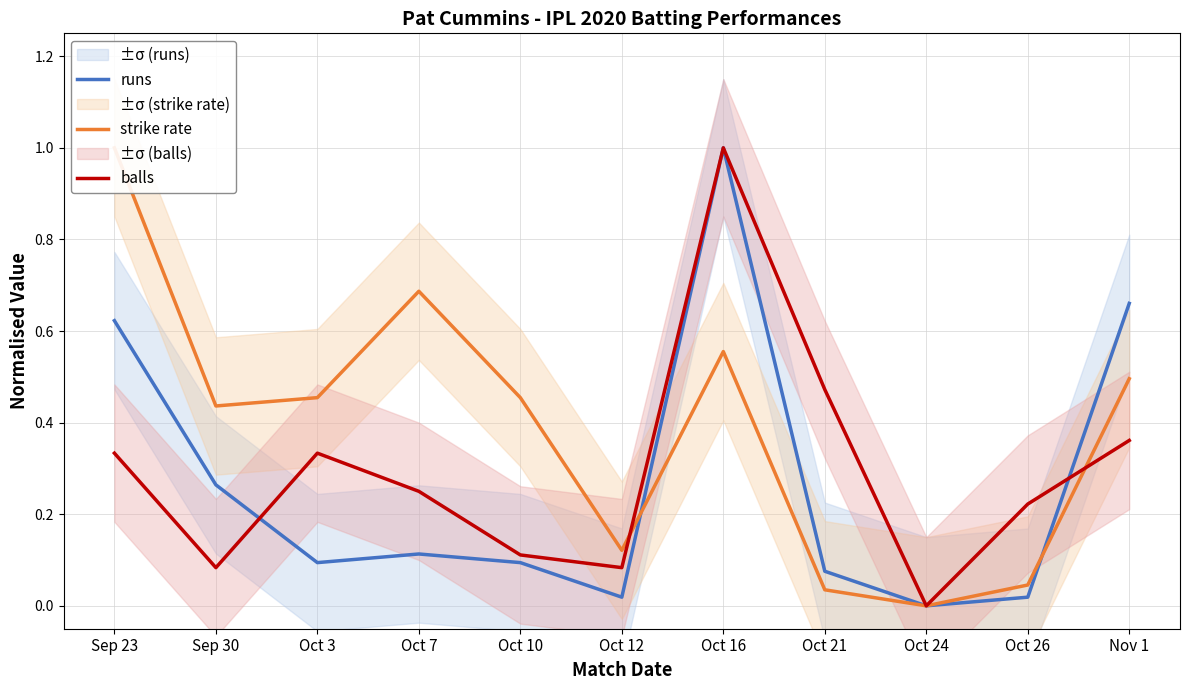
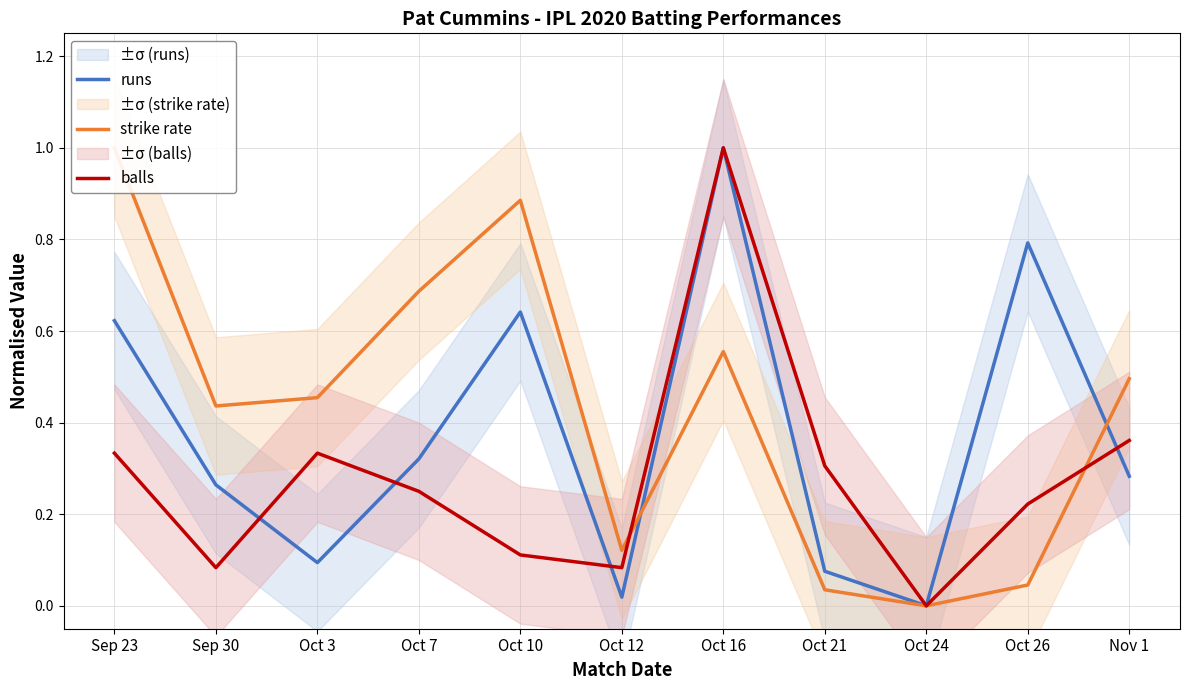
runs, Oct 7: 0.11 -> 0.32
runs, Oct 10: 0.09 -> 0.64
strike rate, Oct 10: 0.45 -> 0.89
balls, Oct 21: 0.47 -> 0.31
runs, Oct 26: 0.02 -> 0.79
runs, Nov 1: 0.66 -> 0.28
